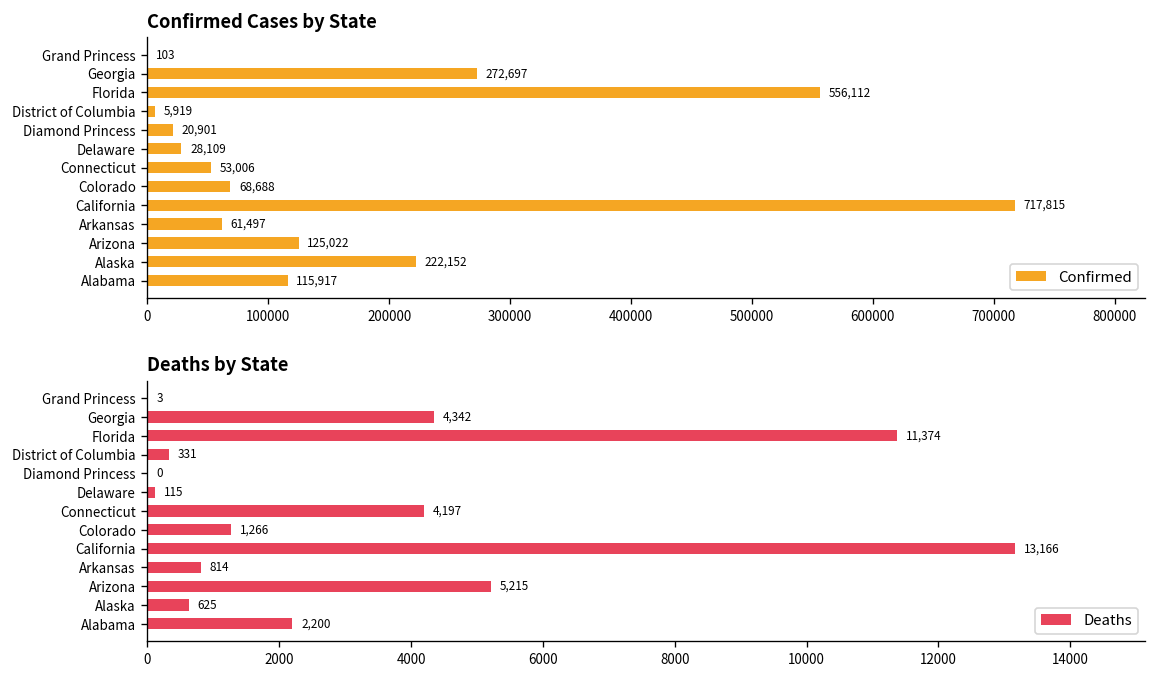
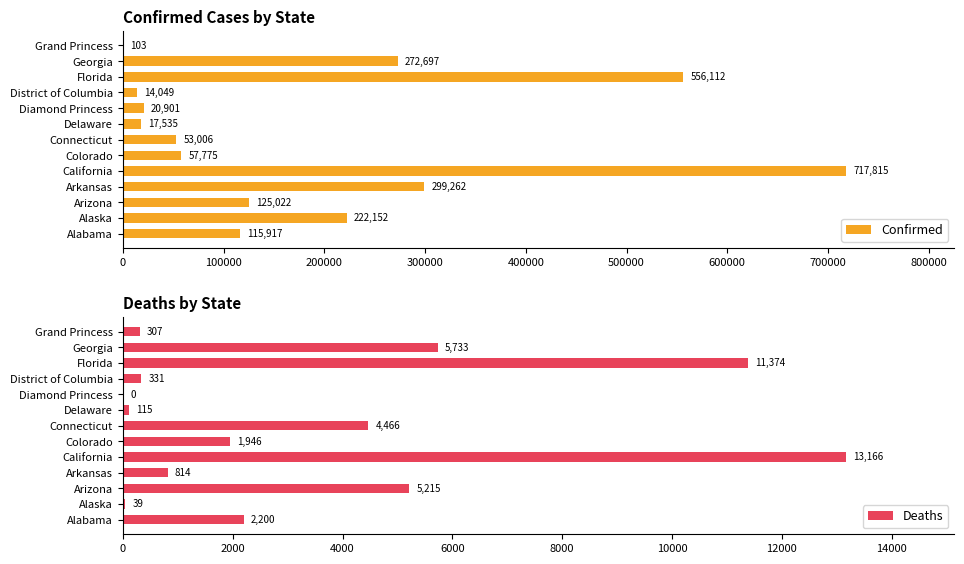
Confirmed Cases by State, District of Columbia: 5,919 -> 14,049
Confirmed Cases by State, Delaware: 28,109 -> 17,535
Confirmed Cases by State, Colorado: 68,688 -> 57,775
Confirmed Cases by State, Arkansas: 61,497 -> 299,262
Deaths by State, Grand Princess: 3 -> 307
Deaths by State, Georgia: 4,342 -> 5,733
Deaths by State, Connecticut: 4,197 -> 4,466
Deaths by State, Colorado: 1,266 -> 1,946
Deaths by State, Alaska: 625 -> 39
